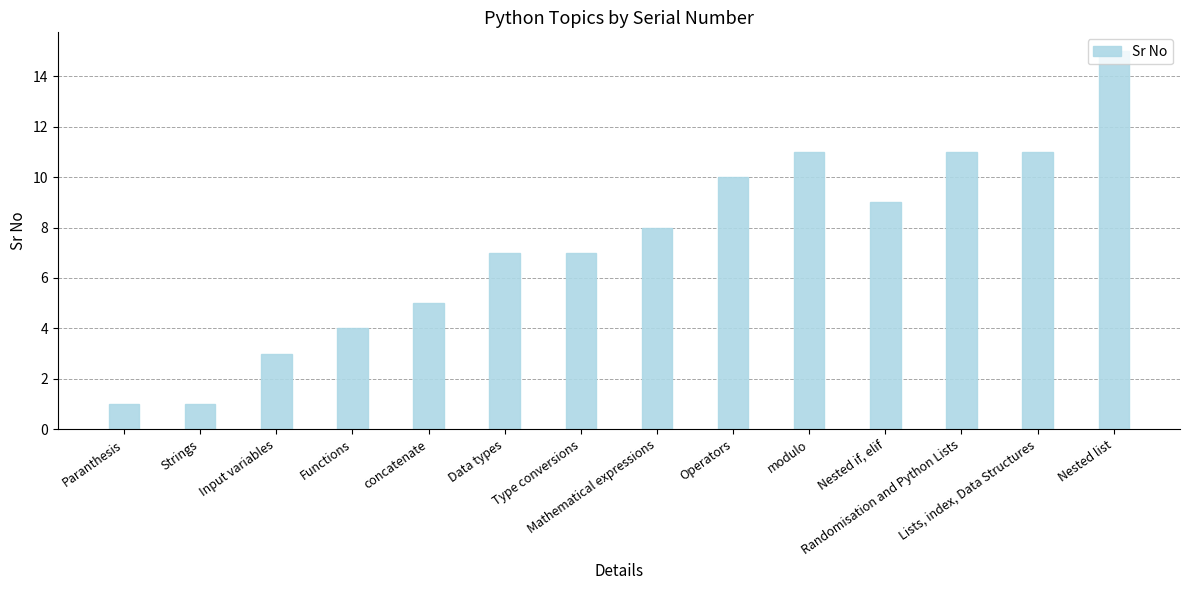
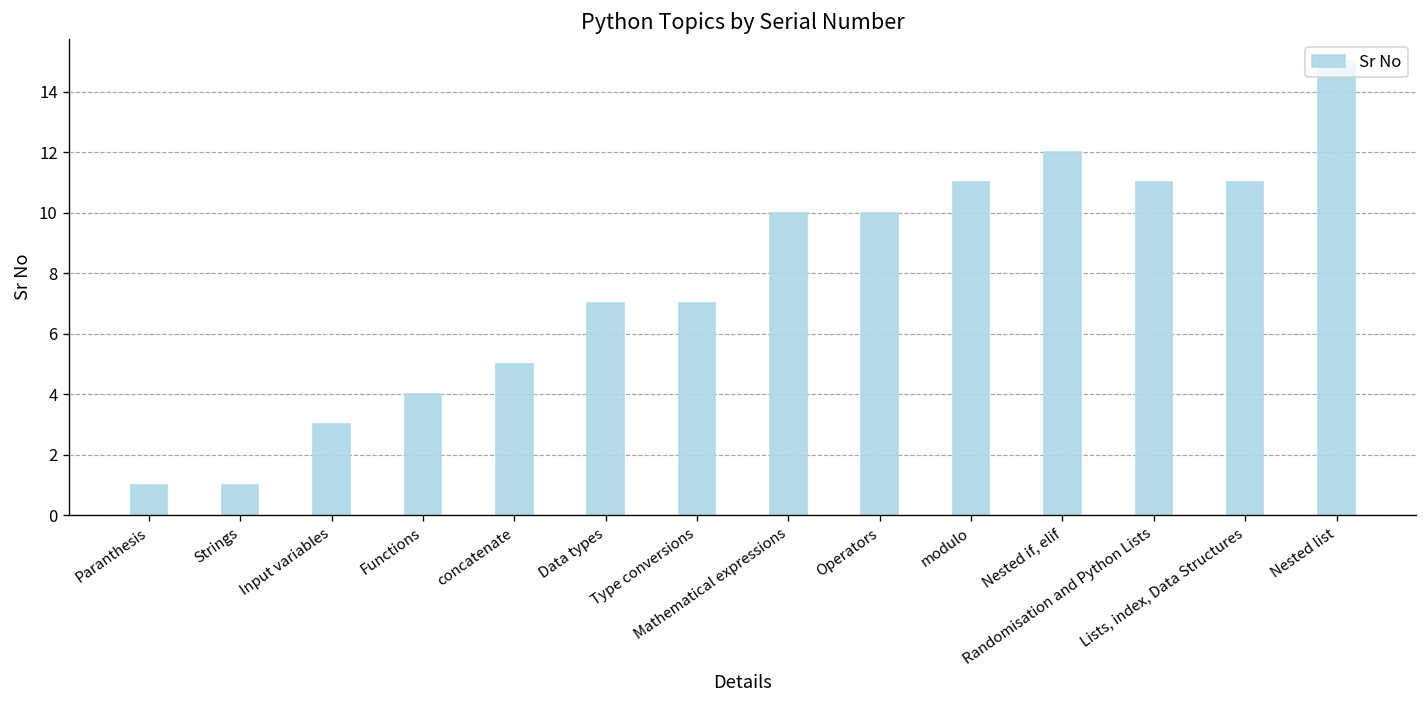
Mathematical expressions: 8 -> 10
Nested if, elif: 9 -> 12
